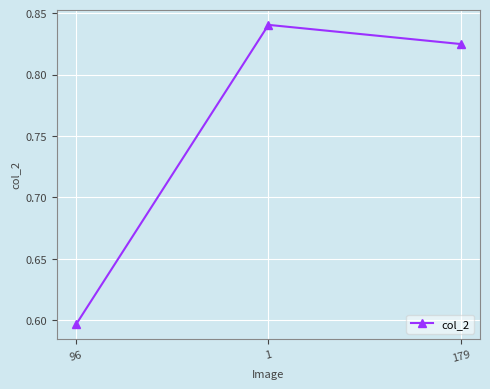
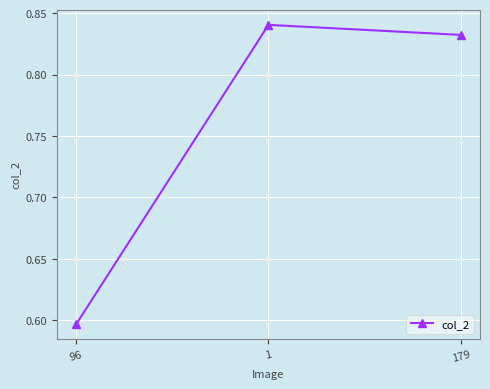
179: 0.825 -> 0.832
